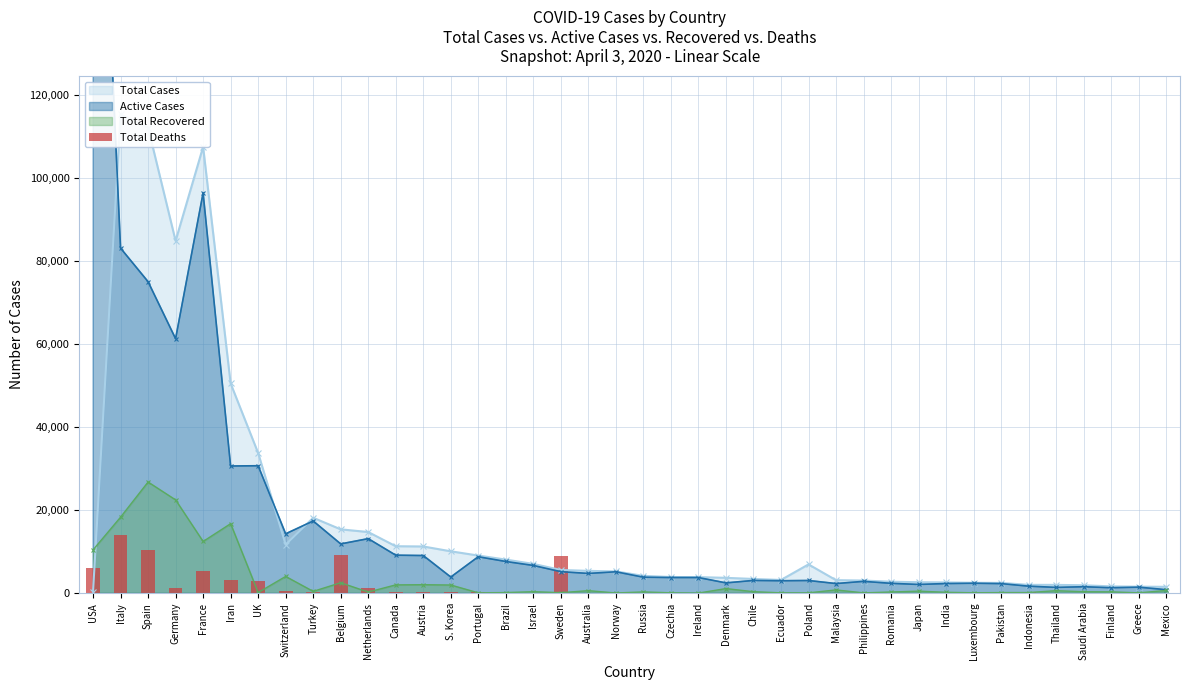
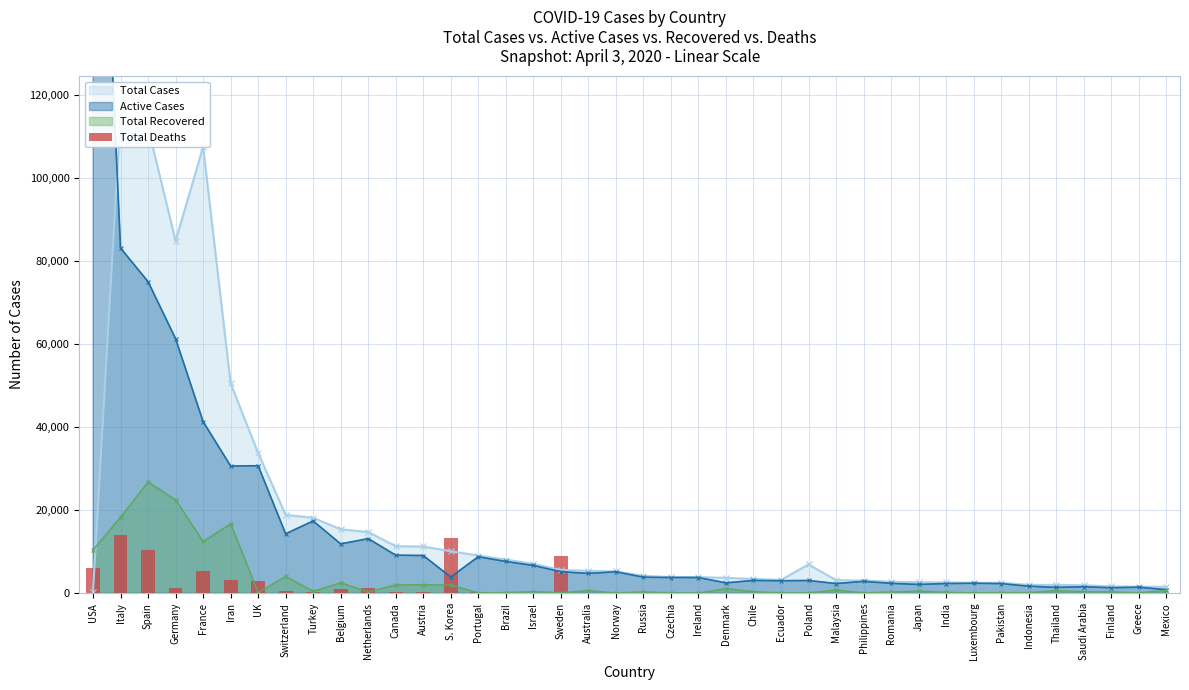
Active Cases, France: 96,000 -> 41,000
Total Cases, Switzerland: 12,000 -> 19,000
Total Deaths, Belgium: 9,000 -> 1,000
Total Deaths, S. Korea: 0 -> 13,000
